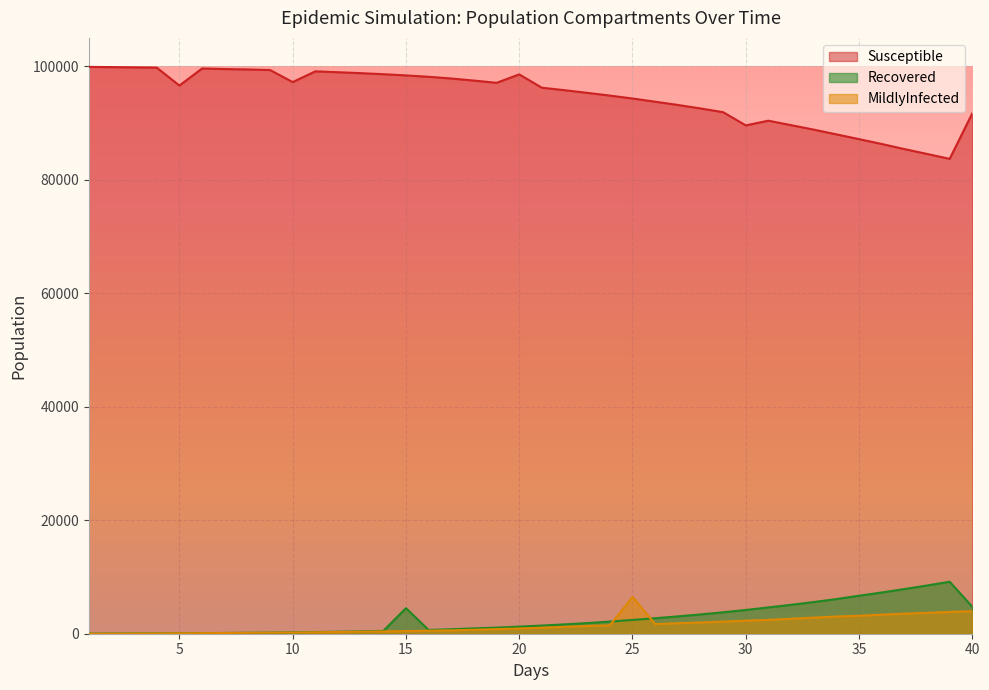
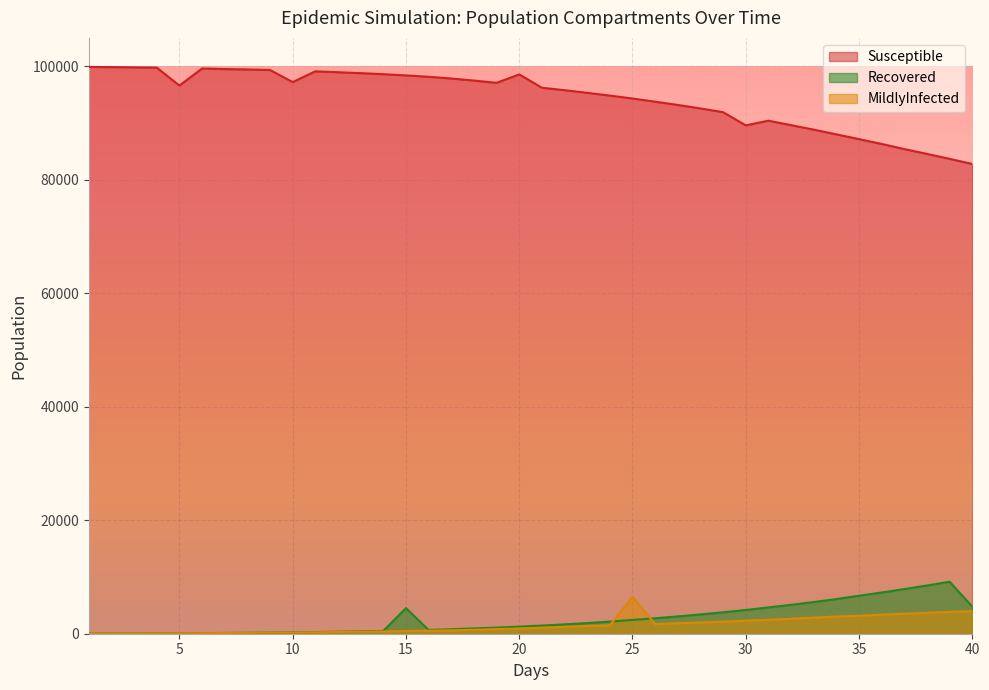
Susceptible, 40: 92000 -> 83000
